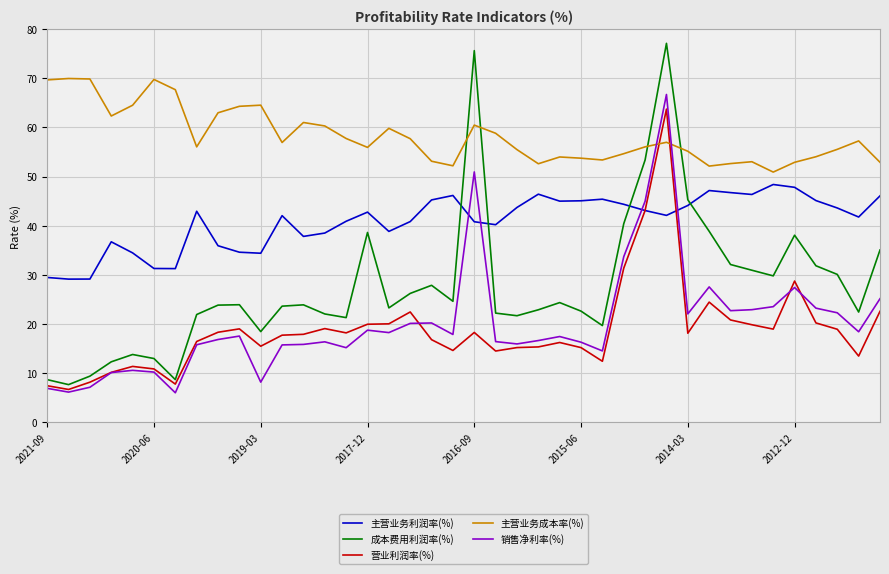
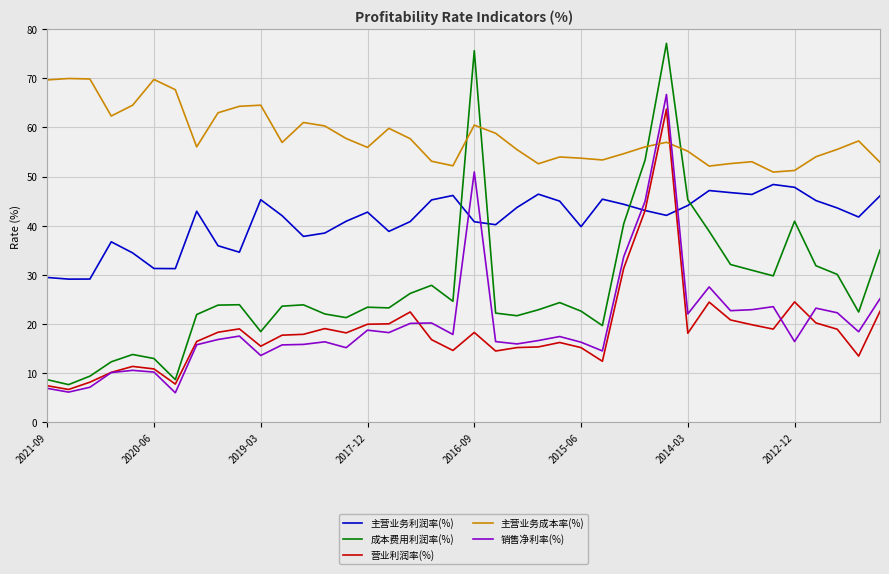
主营业务利润率(%), 2019-03: 34 -> 45
销售净利率(%), 2019-03: 8 -> 14
成本费用利润率(%), 2017-12: 39 -> 23
主营业务利润率(%), 2015-06: 45 -> 40
成本费用利润率(%), 2012-12: 38 -> 41
营业利润率(%), 2012-12: 29 -> 24
主营业务成本率(%), 2012-12: 53 -> 51
销售净利率(%), 2012-12: 27 -> 16
